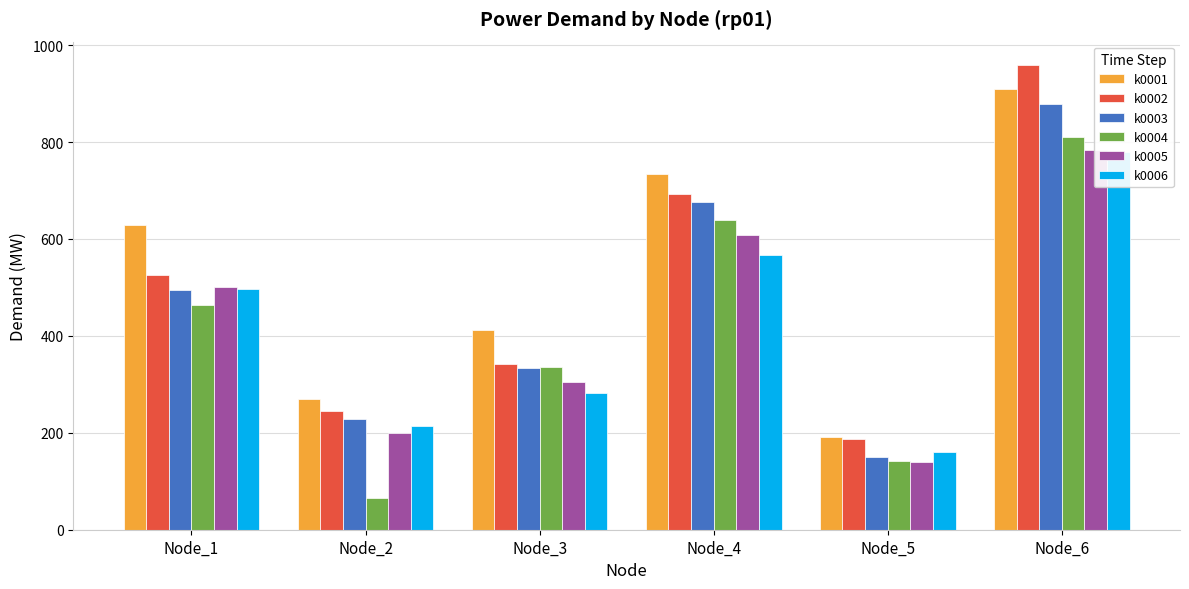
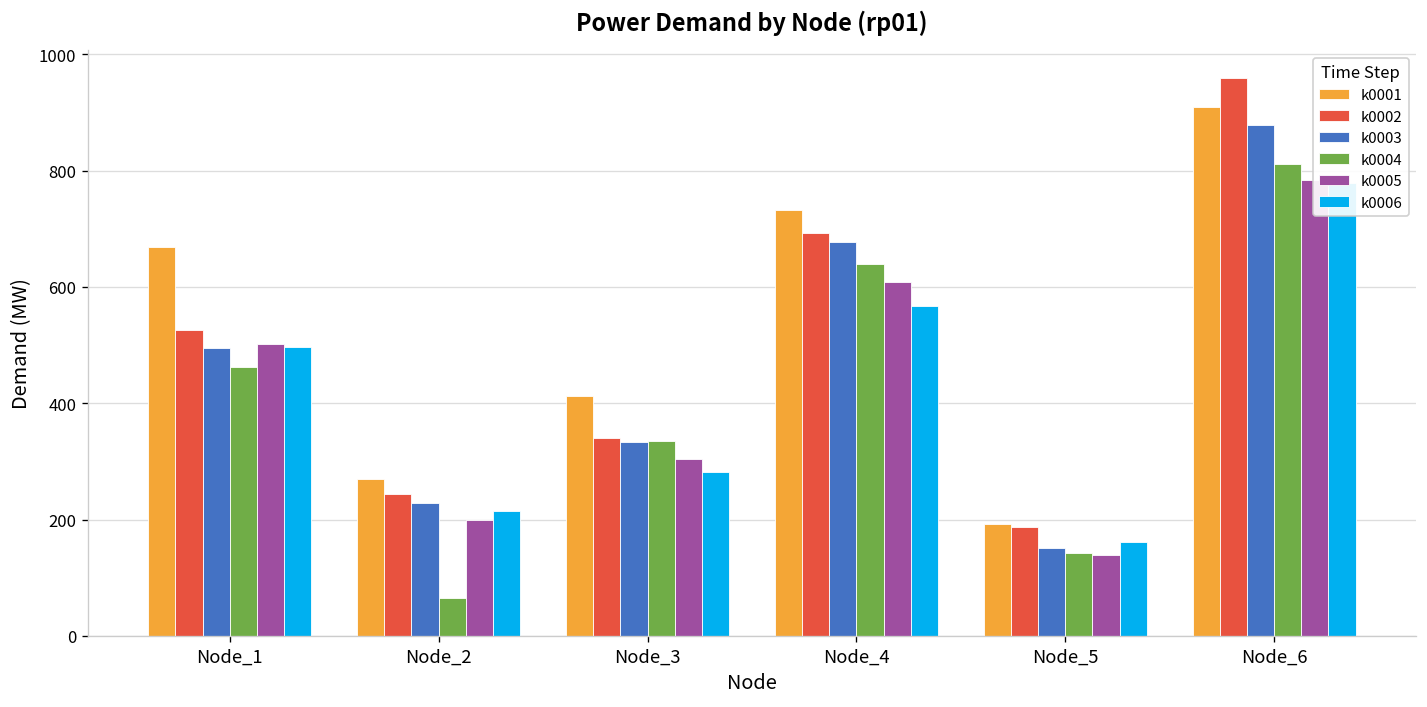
k0001, Node_1: 630 -> 670
